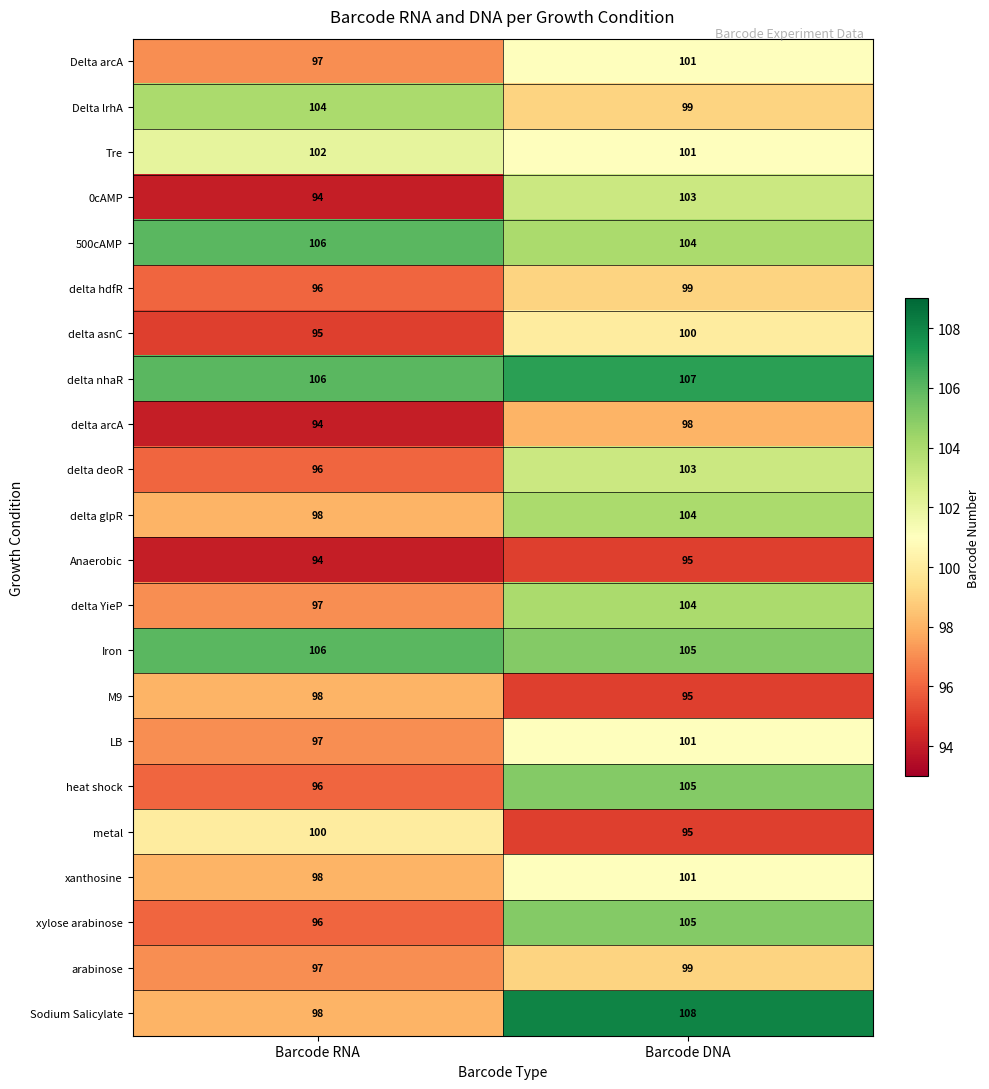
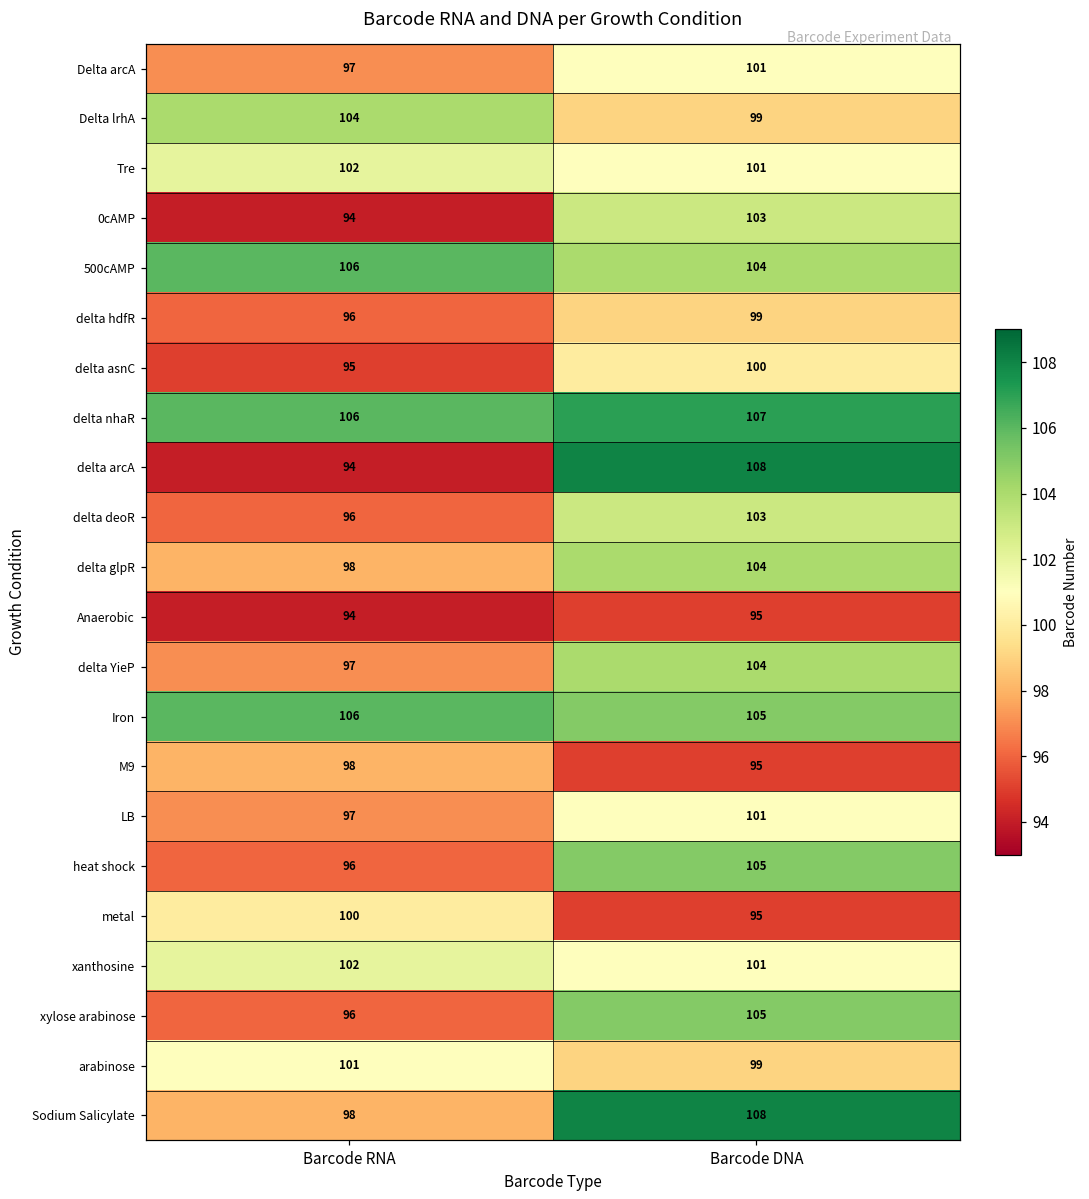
delta arcA, Barcode DNA: 98 -> 108
xanthosine, Barcode RNA: 98 -> 102
arabinose, Barcode RNA: 97 -> 101
